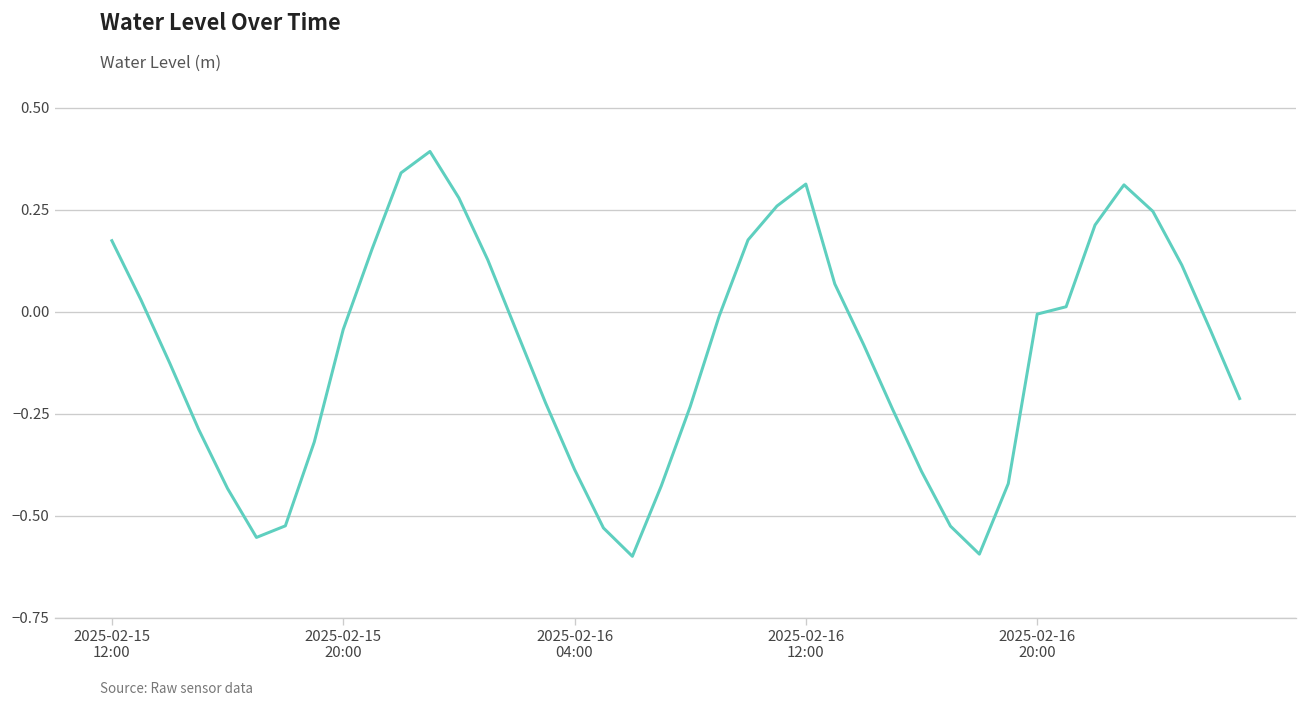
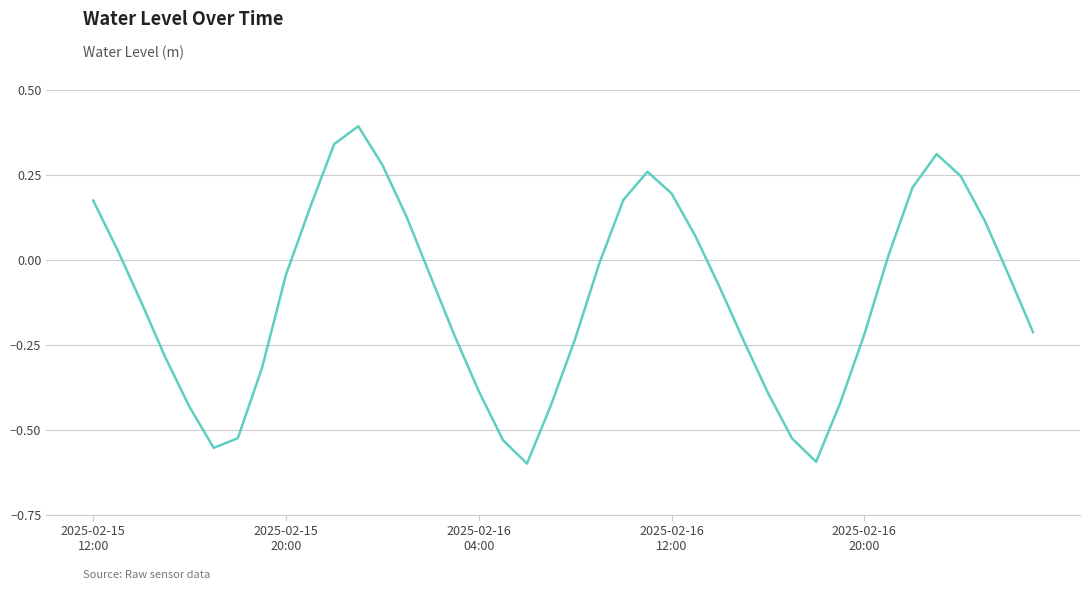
2025-02-16 12:00: 0.31 -> 0.20
2025-02-16 20:00: -0.01 -> -0.22
